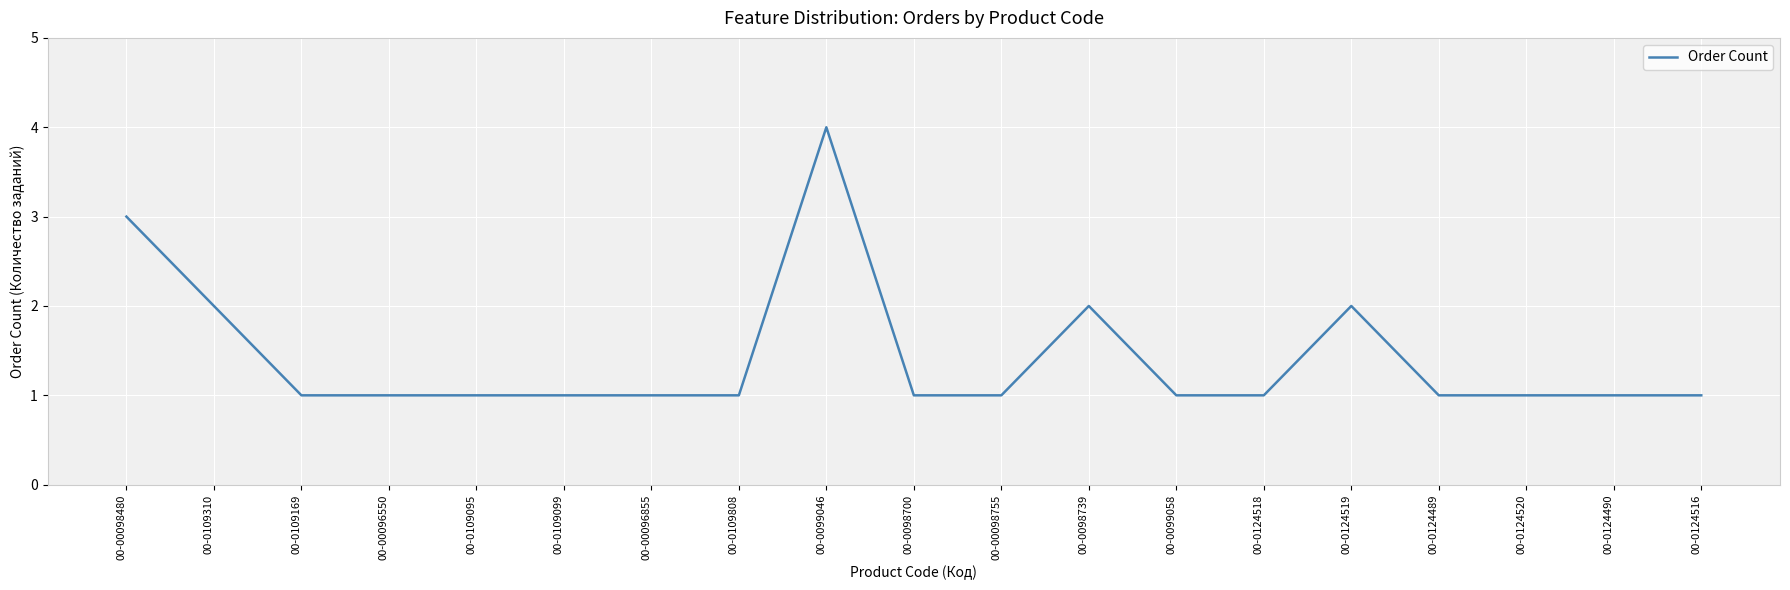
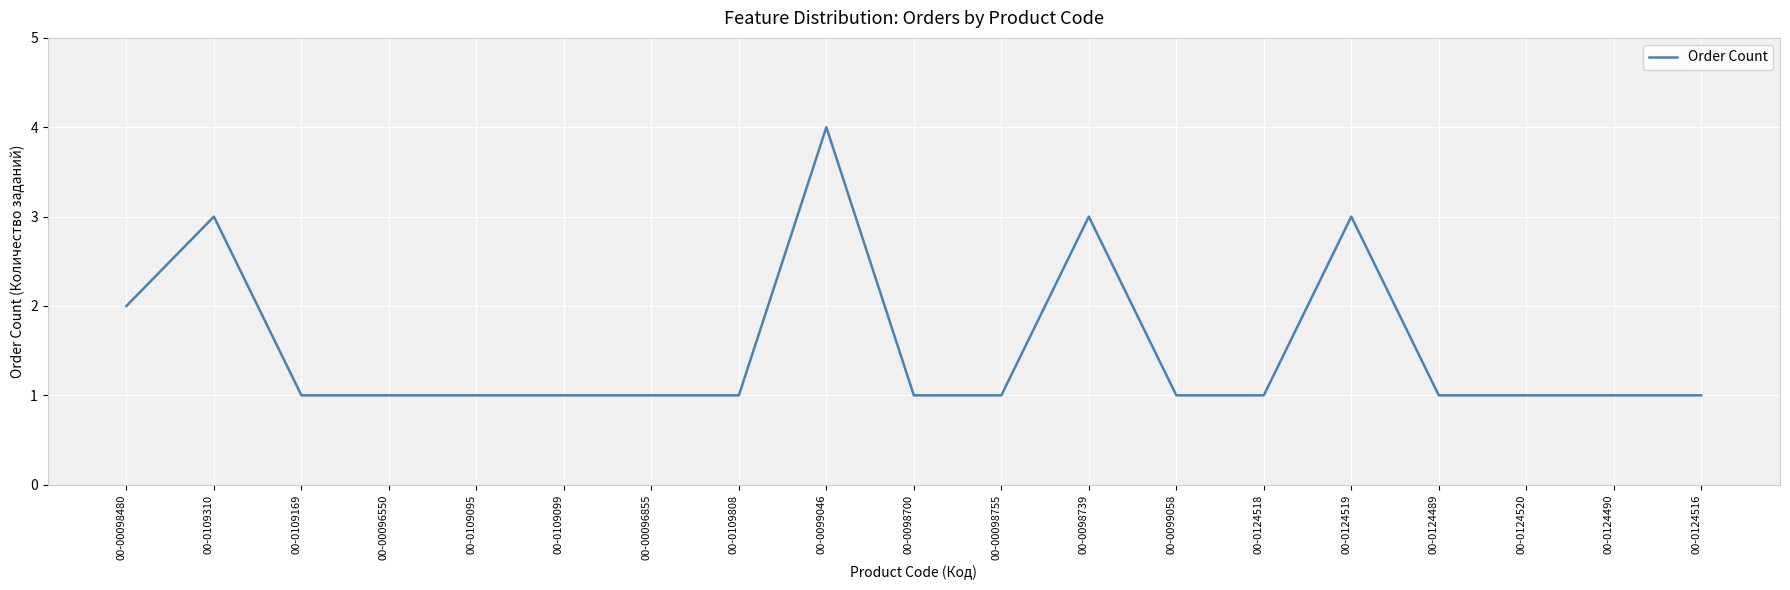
00-00098480: 3 -> 2
00-0109310: 2 -> 3
00-0098739: 2 -> 3
00-0124519: 2 -> 3
